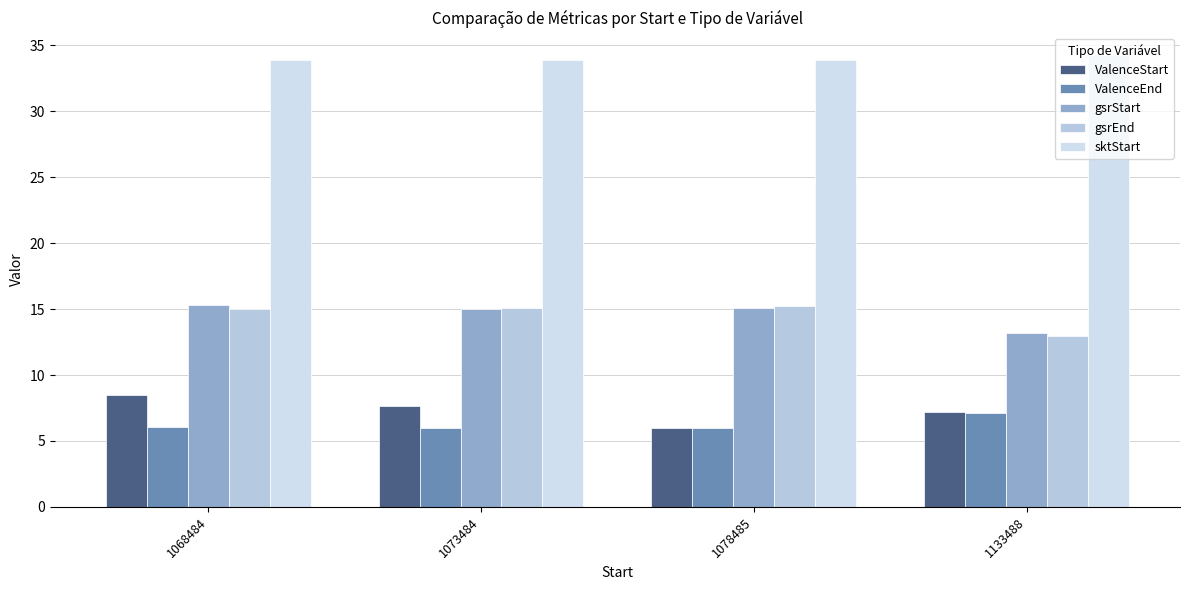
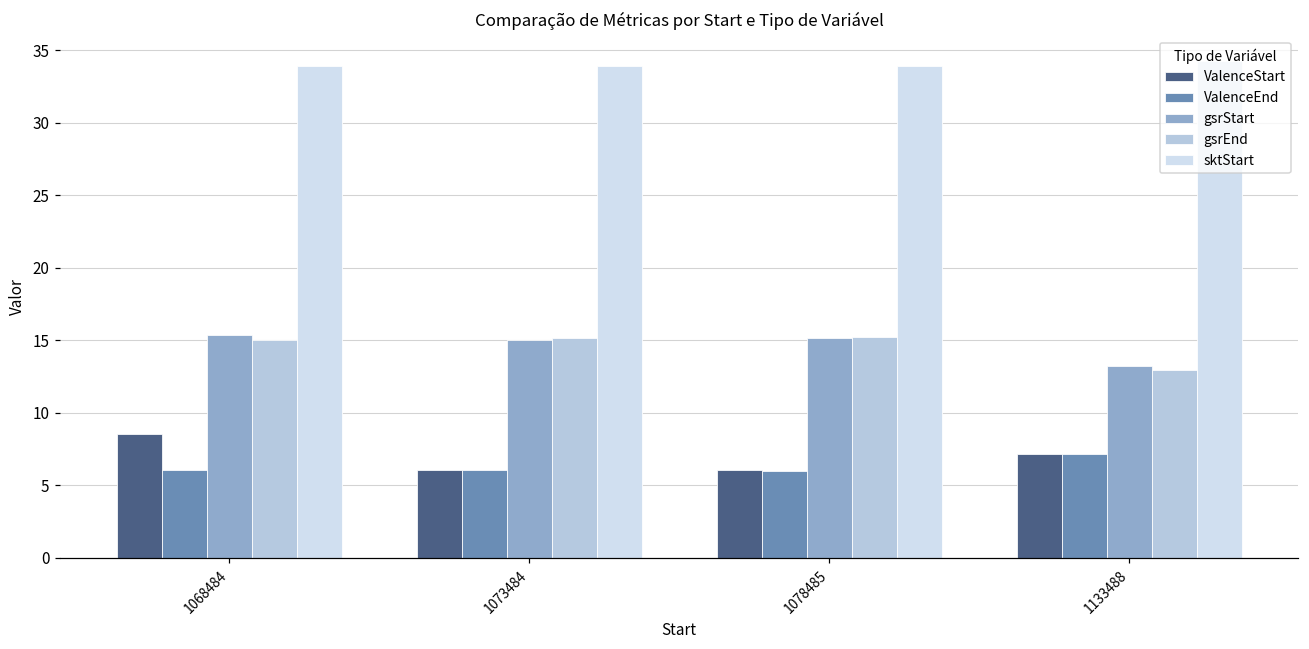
ValenceStart, 1073484: 7.6 -> 6.1
